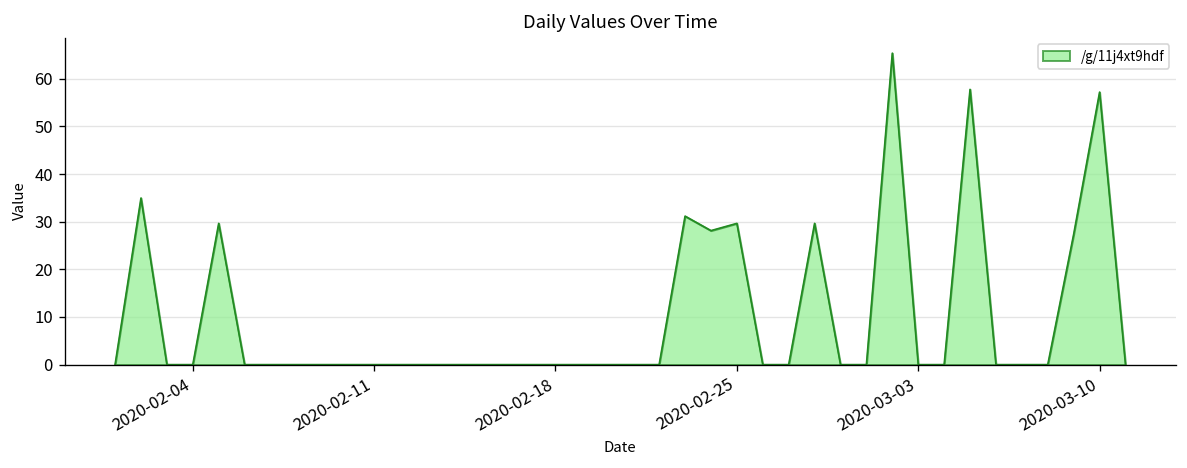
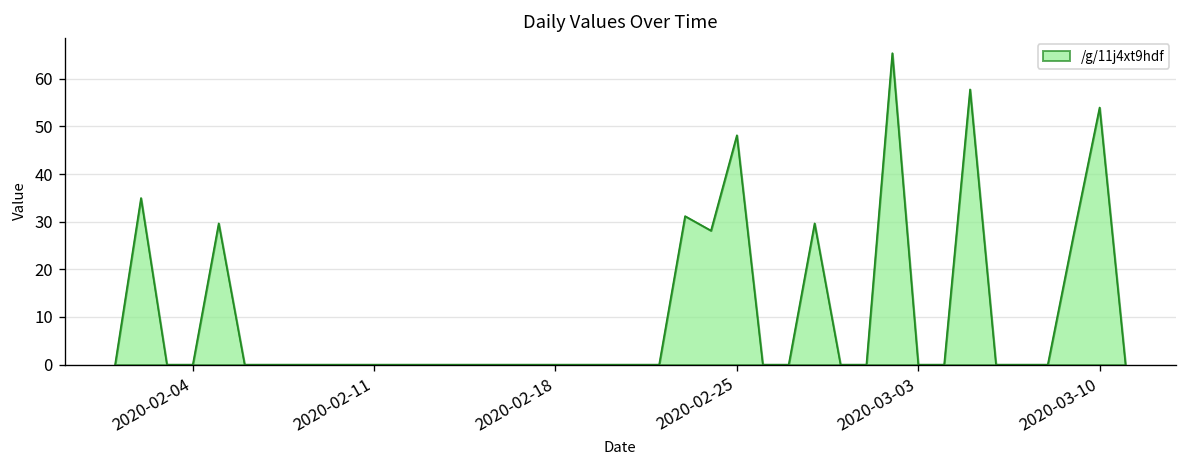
2020-02-25: 30 -> 48
2020-03-10: 57 -> 54
